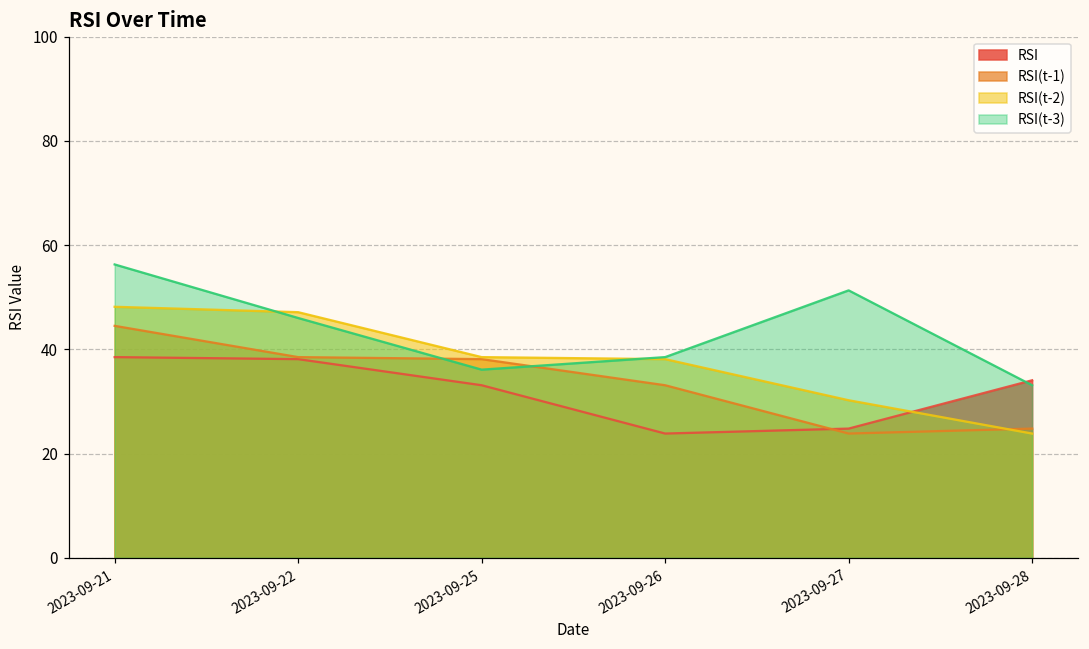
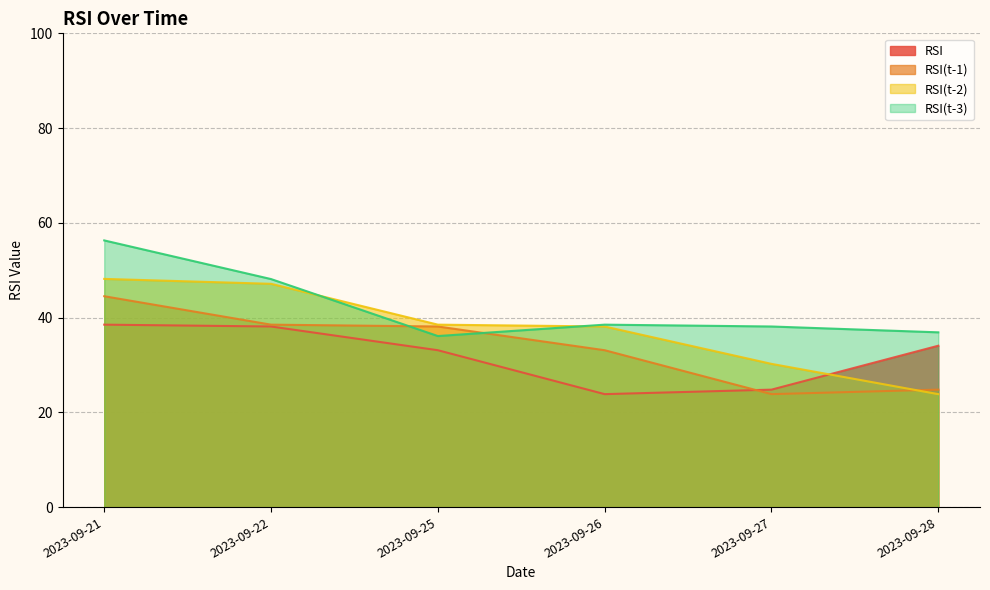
RSI(t-3), 2023-09-22: 46 -> 48
RSI(t-3), 2023-09-27: 51 -> 38
RSI(t-3), 2023-09-28: 33 -> 37
